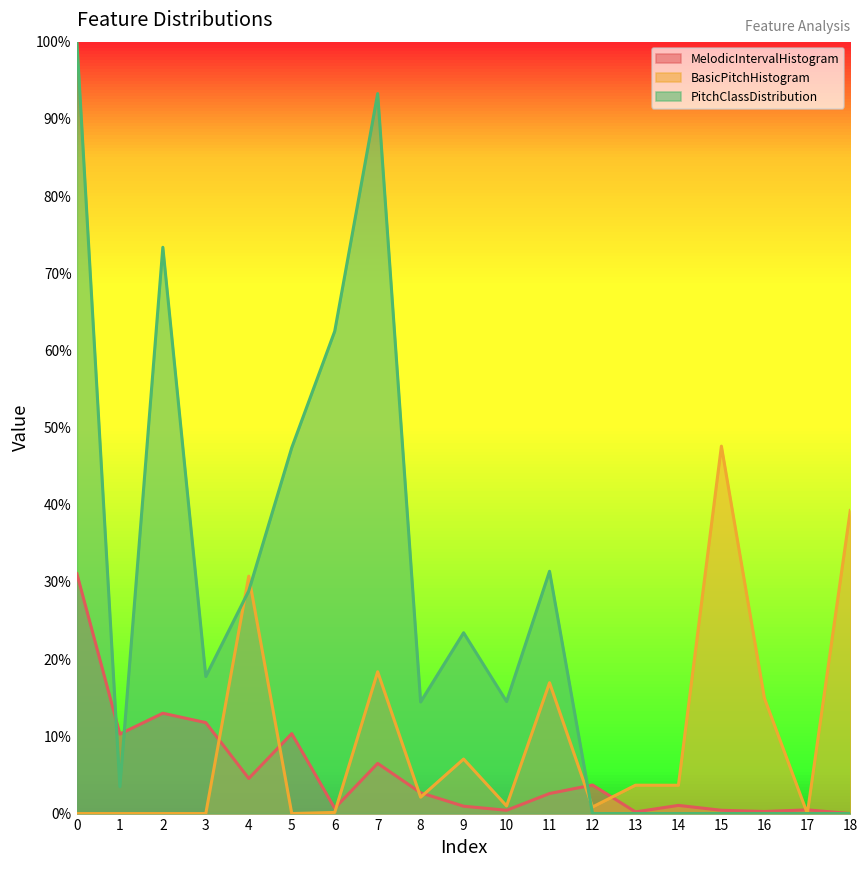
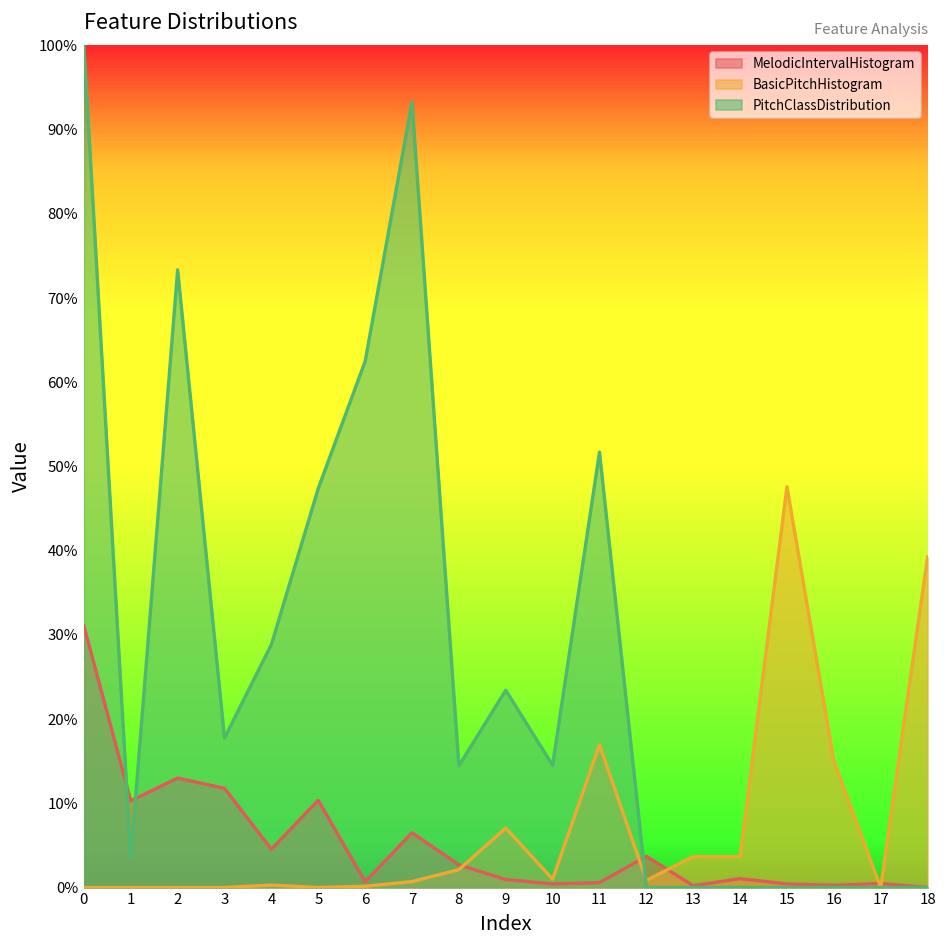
BasicPitchHistogram, 4: 31% -> 0%
BasicPitchHistogram, 7: 18% -> 1%
MelodicIntervalHistogram, 11: 3% -> 1%
PitchClassDistribution, 11: 31% -> 52%
